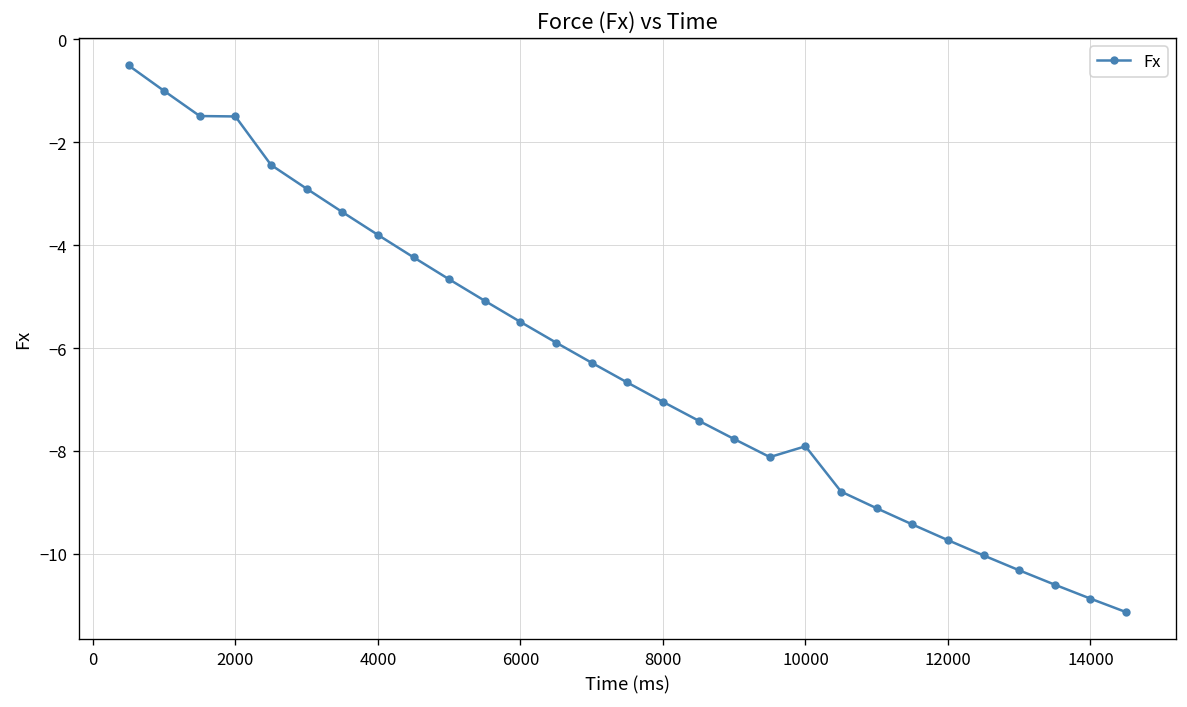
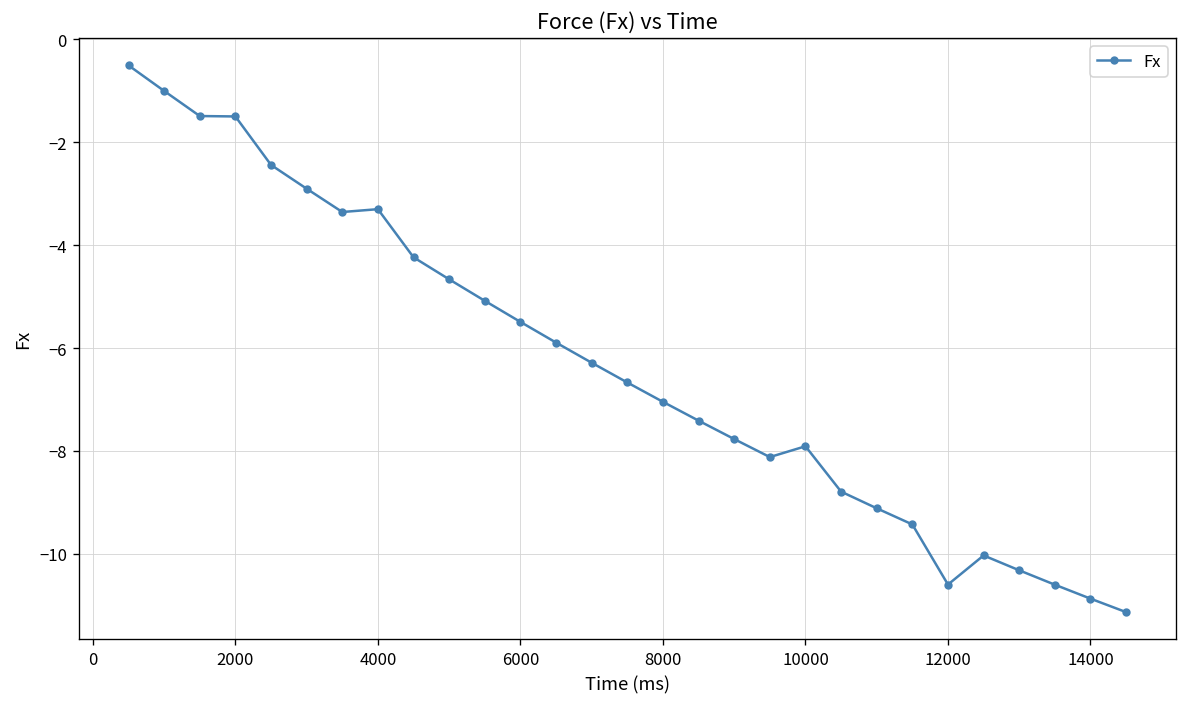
4000: -3.8 -> -3.3
12000: -9.7 -> -10.6
